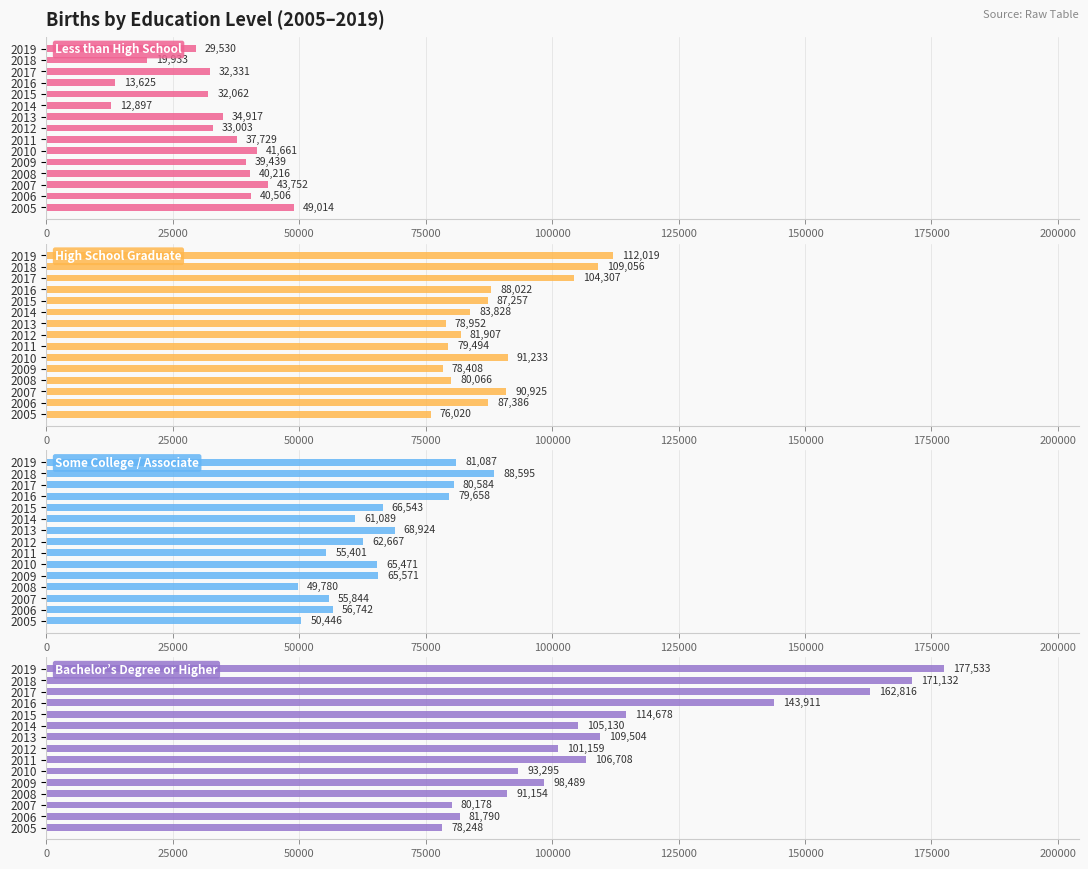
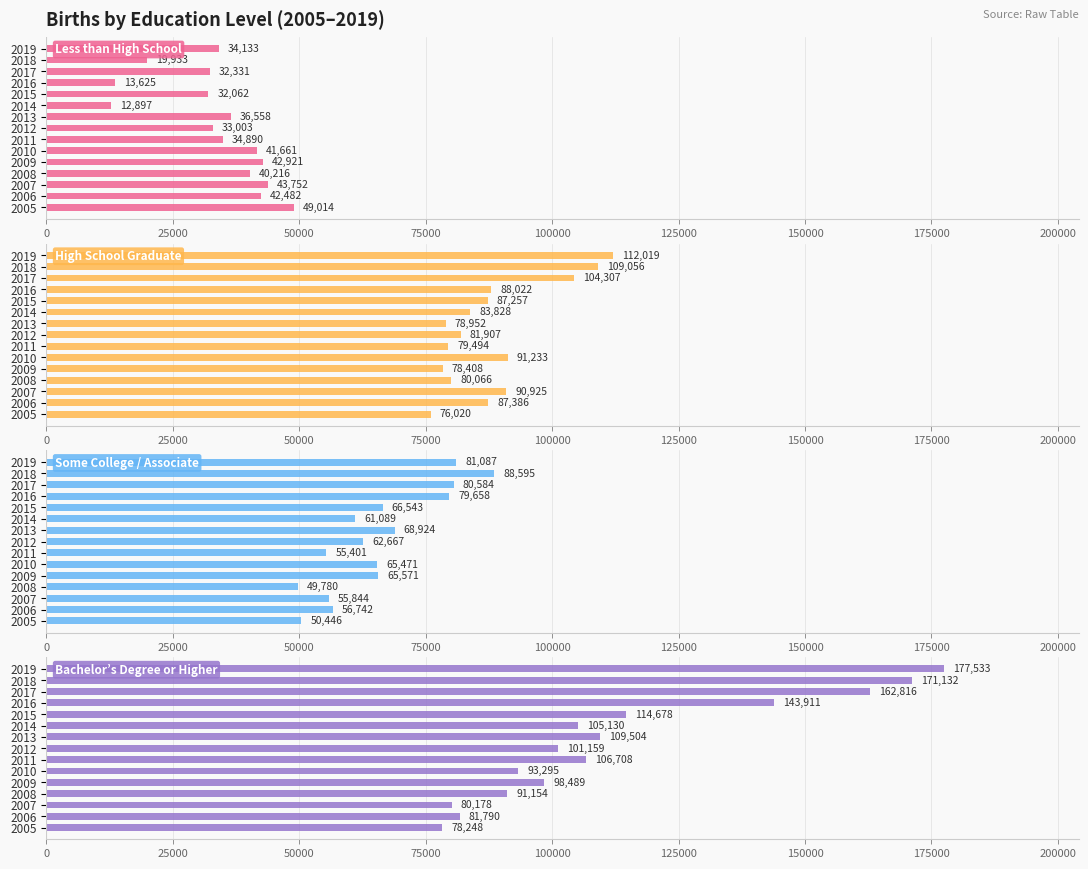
Births by Education Level (2005–2019), 2019: 29,530 -> 34,133
Births by Education Level (2005–2019), 2013: 34,917 -> 36,558
Births by Education Level (2005–2019), 2011: 37,729 -> 34,890
Births by Education Level (2005–2019), 2009: 39,439 -> 42,921
Births by Education Level (2005–2019), 2006: 40,506 -> 42,482
